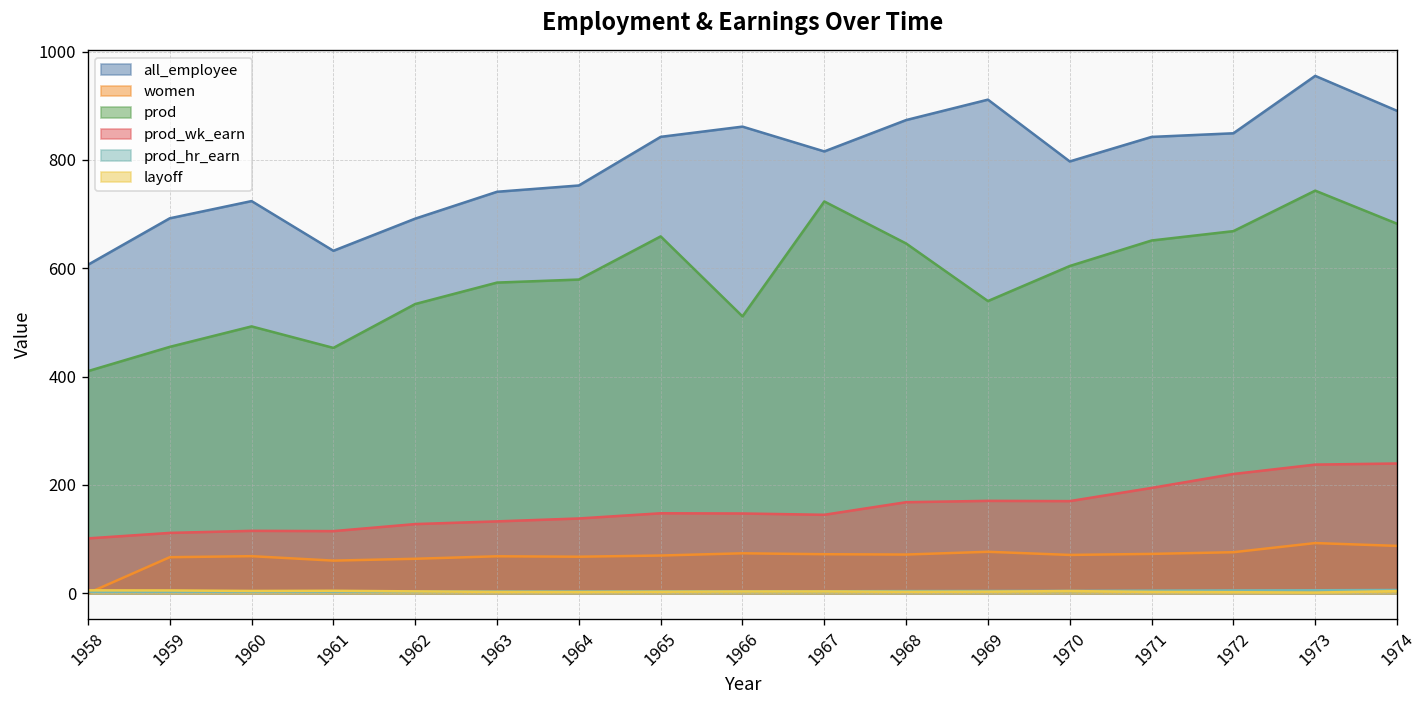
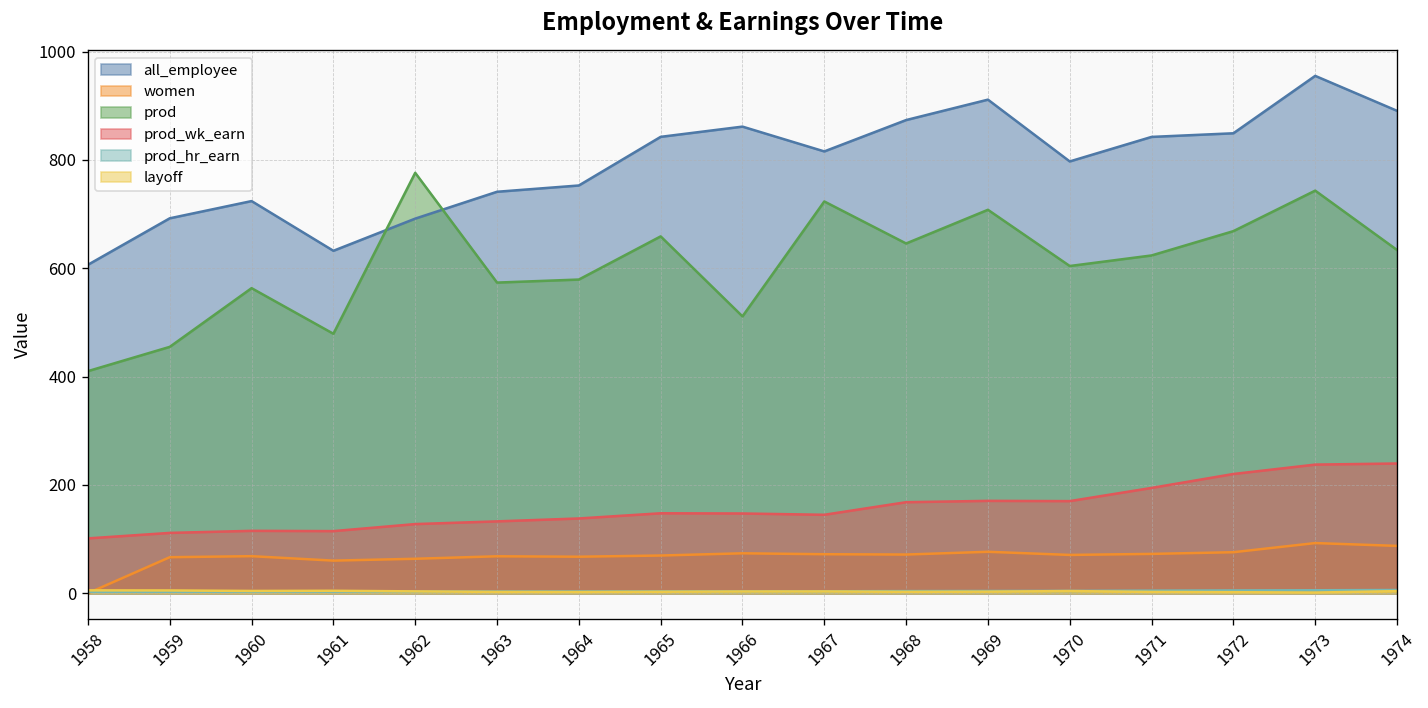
prod, 1960: 490 -> 560
prod, 1961: 450 -> 480
prod, 1962: 530 -> 780
prod, 1969: 540 -> 710
prod, 1971: 650 -> 620
prod, 1974: 680 -> 630
